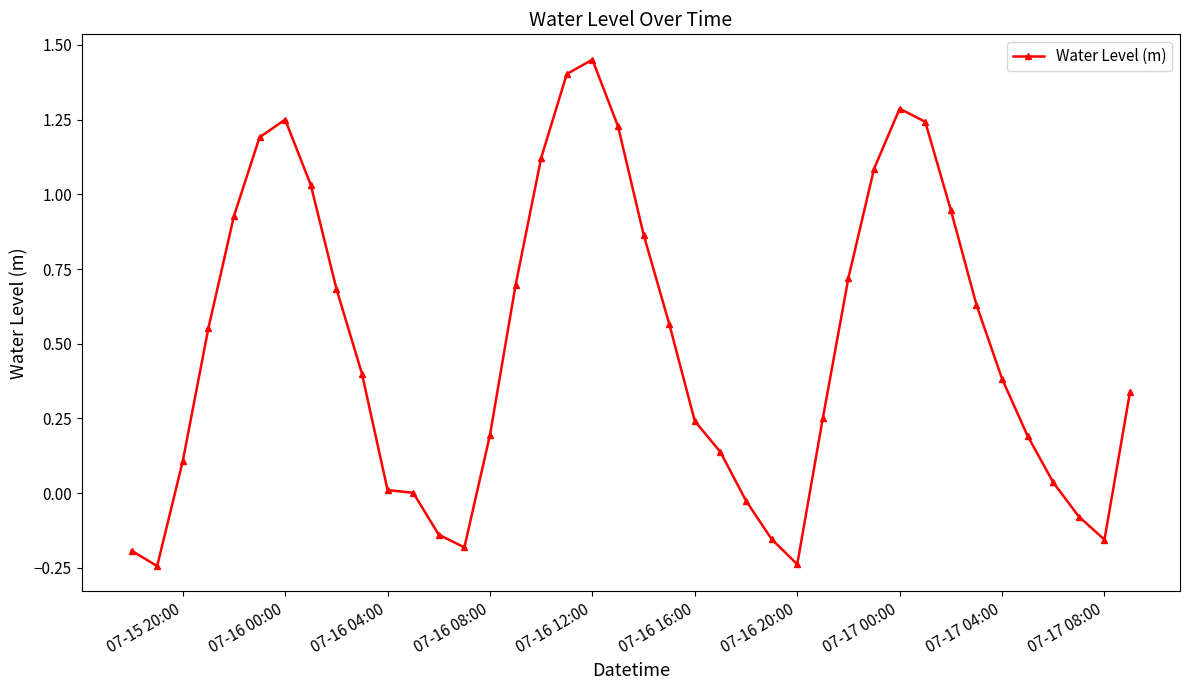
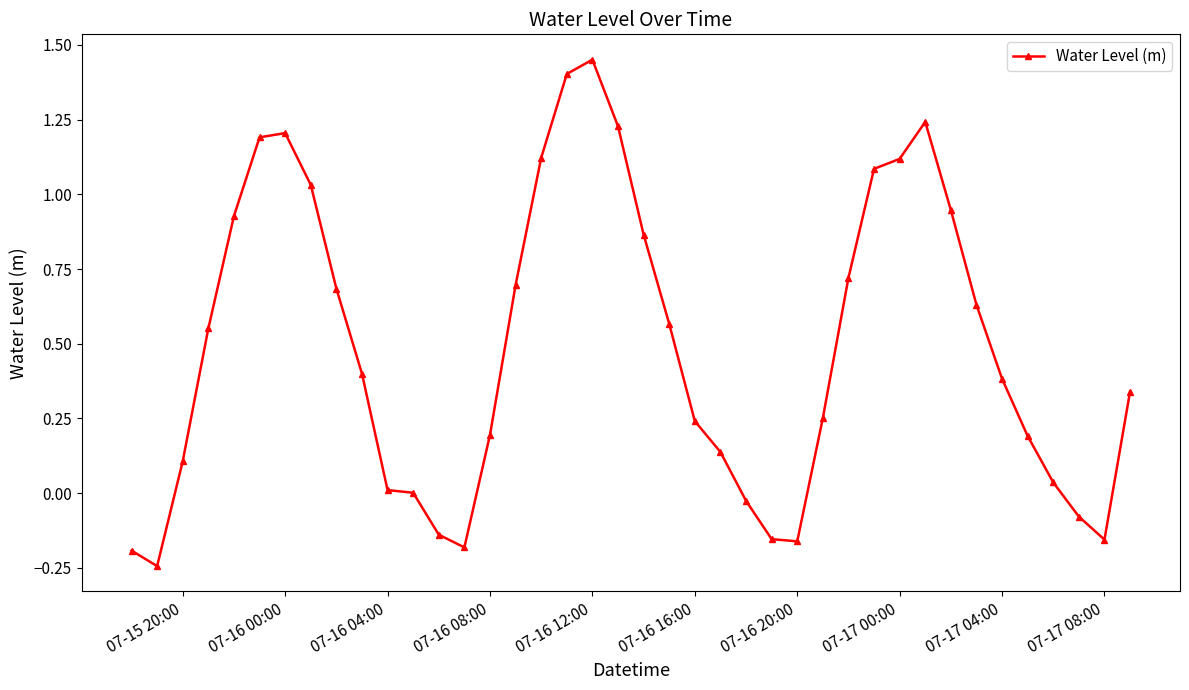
07-16 00:00: 1.25 -> 1.20
07-16 20:00: -0.24 -> -0.16
07-17 00:00: 1.29 -> 1.12
